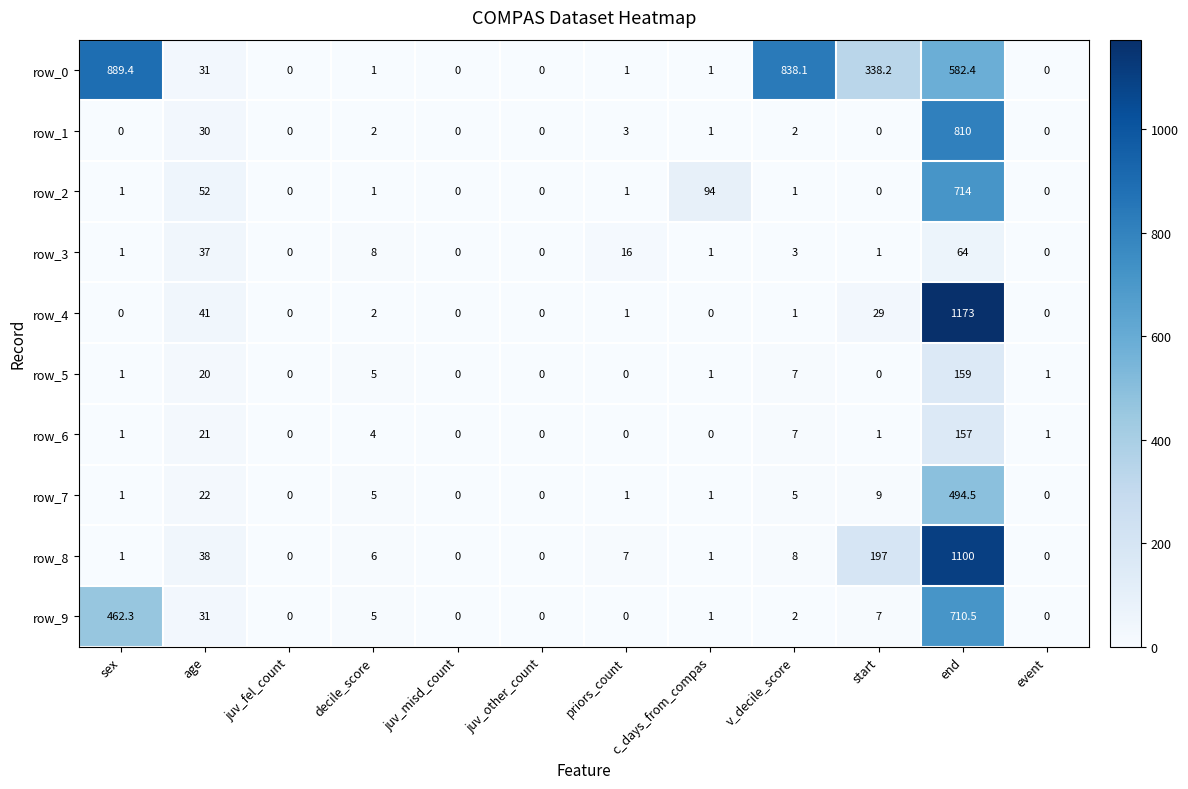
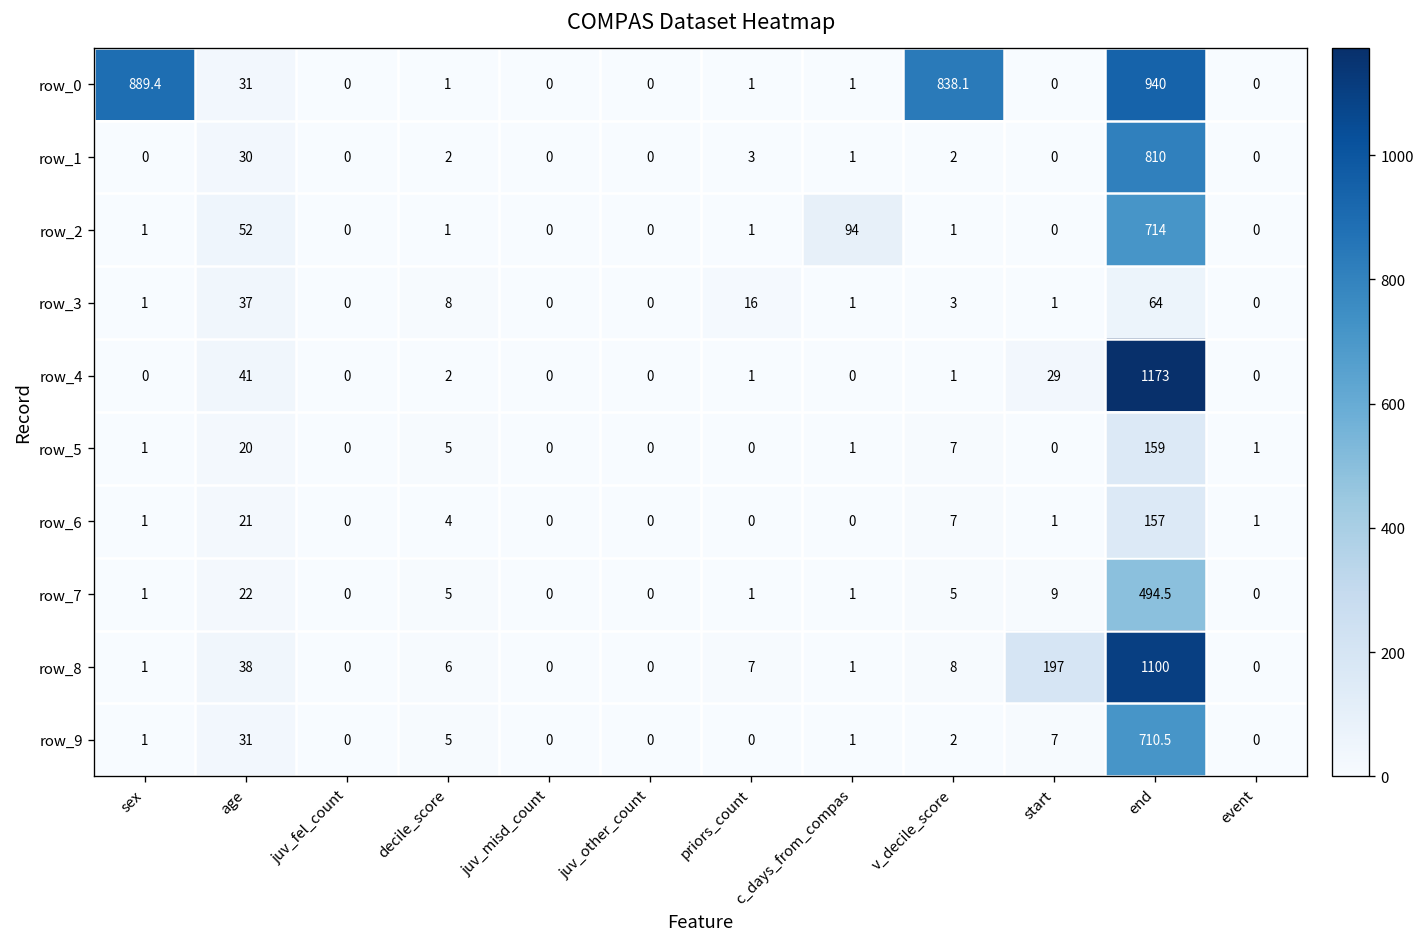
row_0, start: 338.2 -> 0
row_0, end: 582.4 -> 940
row_9, sex: 462.3 -> 1
